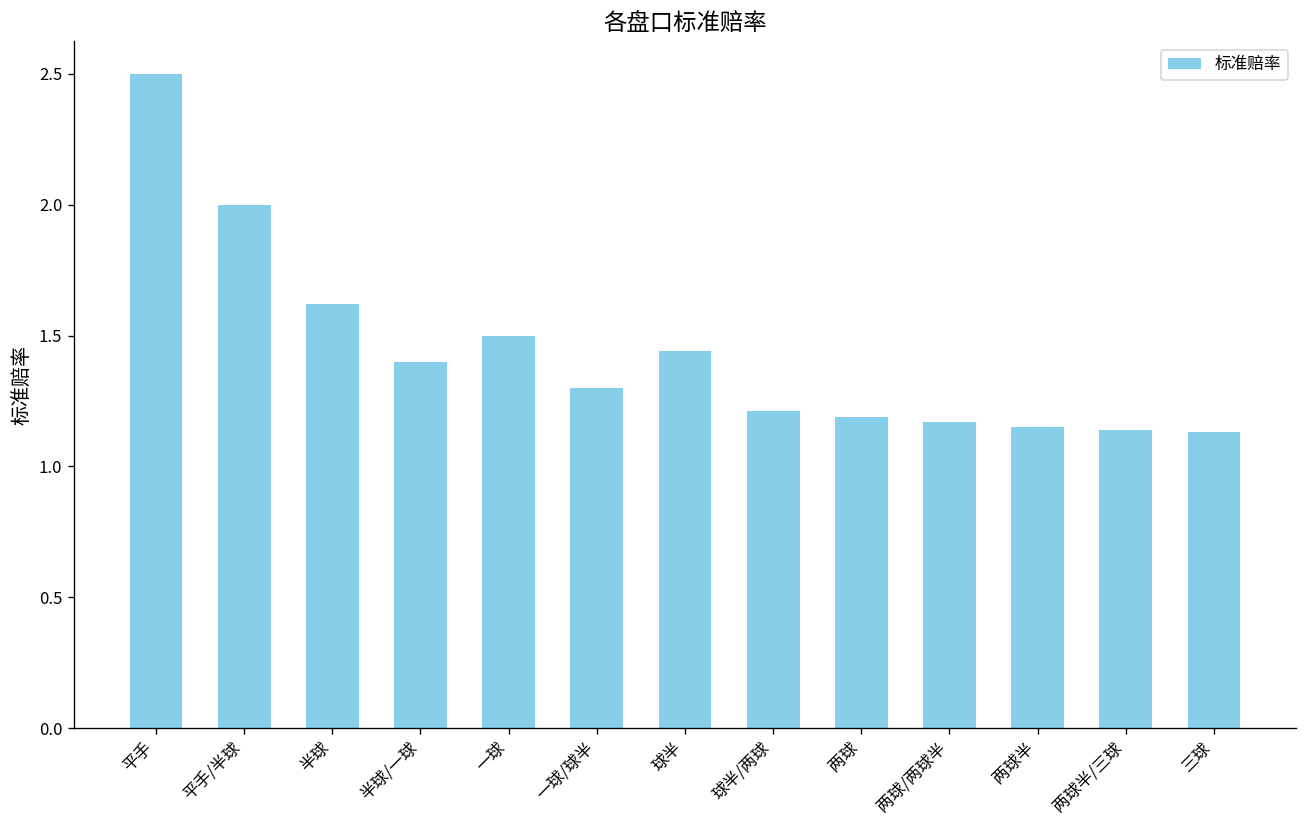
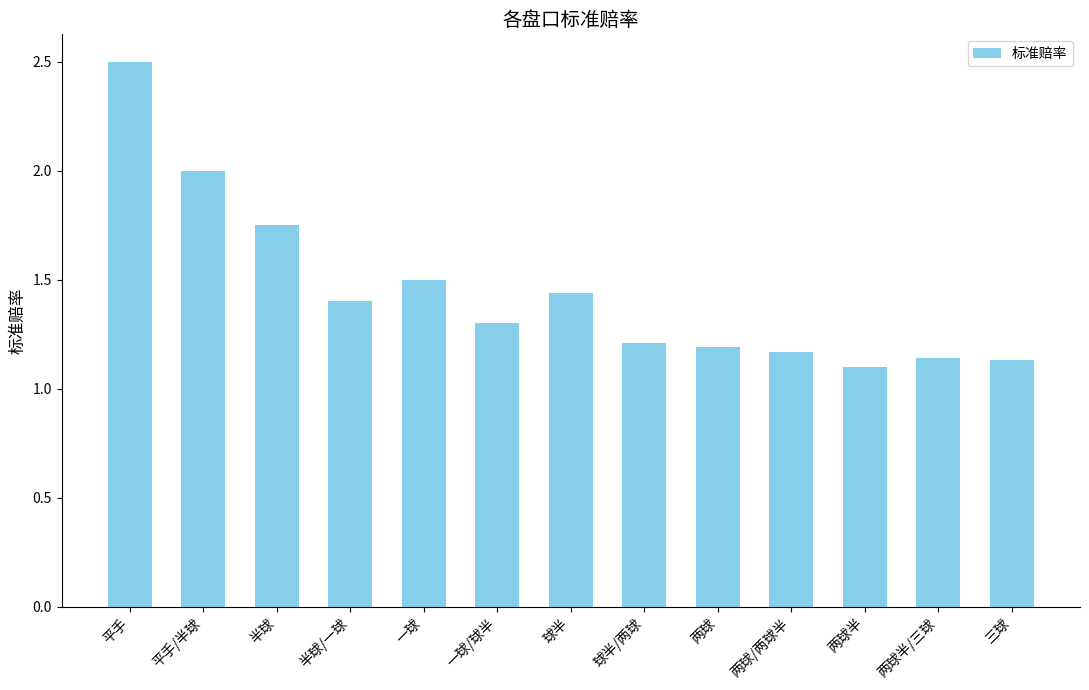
半球: 1.62 -> 1.75
两球半: 1.15 -> 1.10
